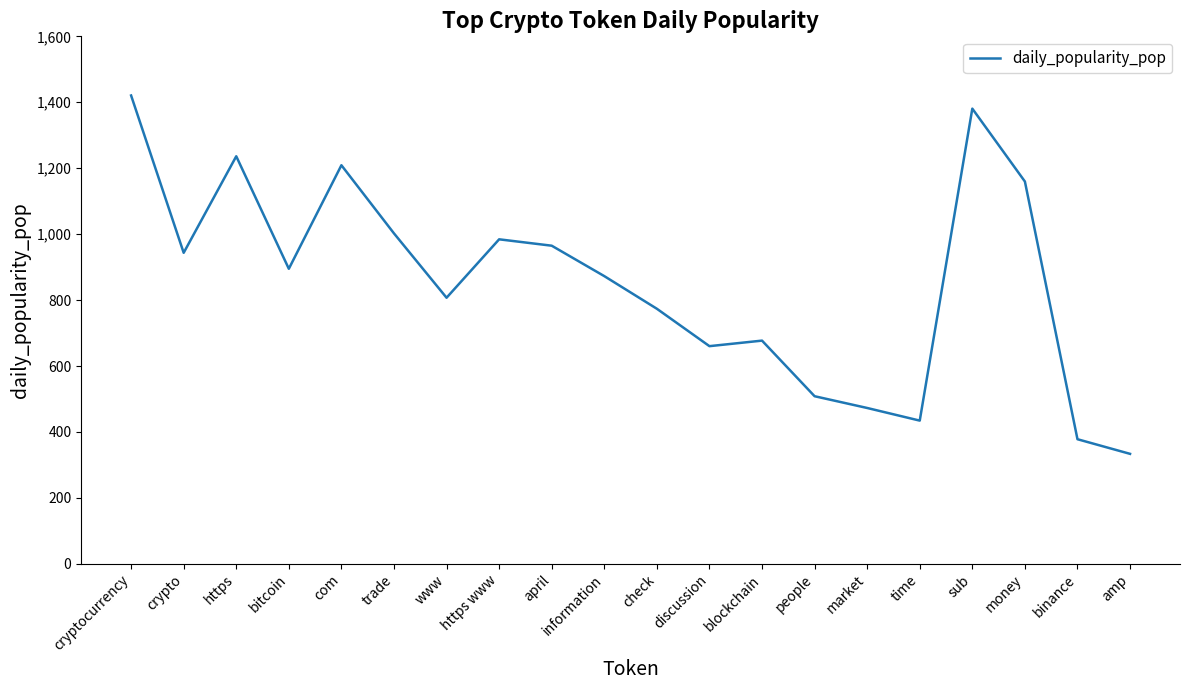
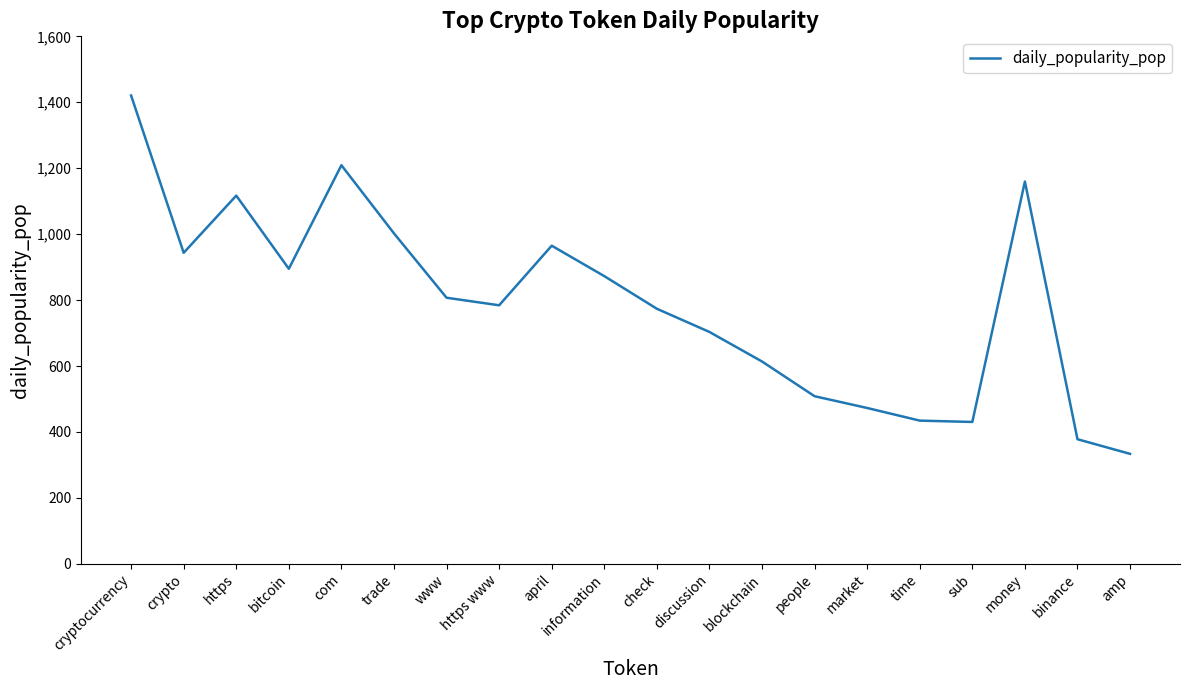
https: 1,240 -> 1,120
https www: 980 -> 780
discussion: 660 -> 700
blockchain: 680 -> 610
sub: 1,380 -> 430
